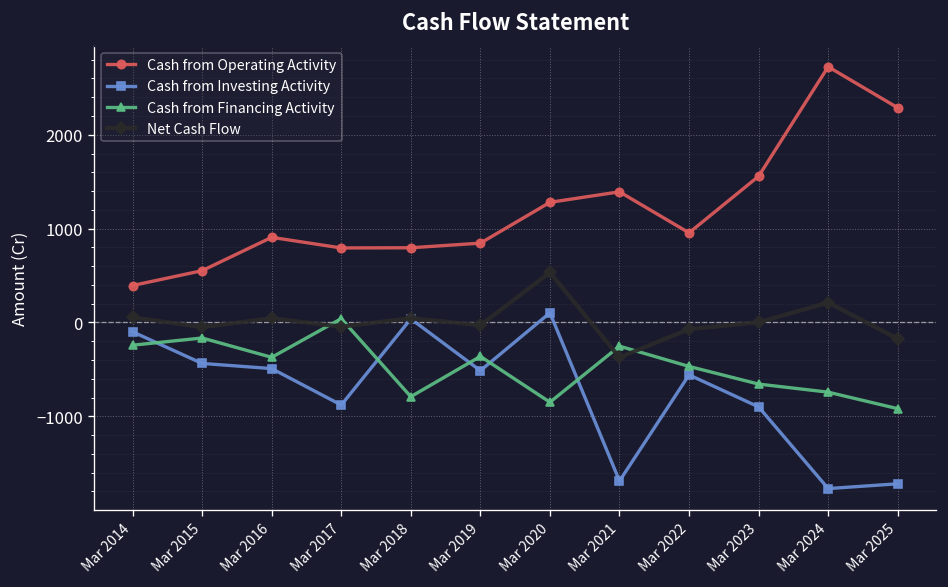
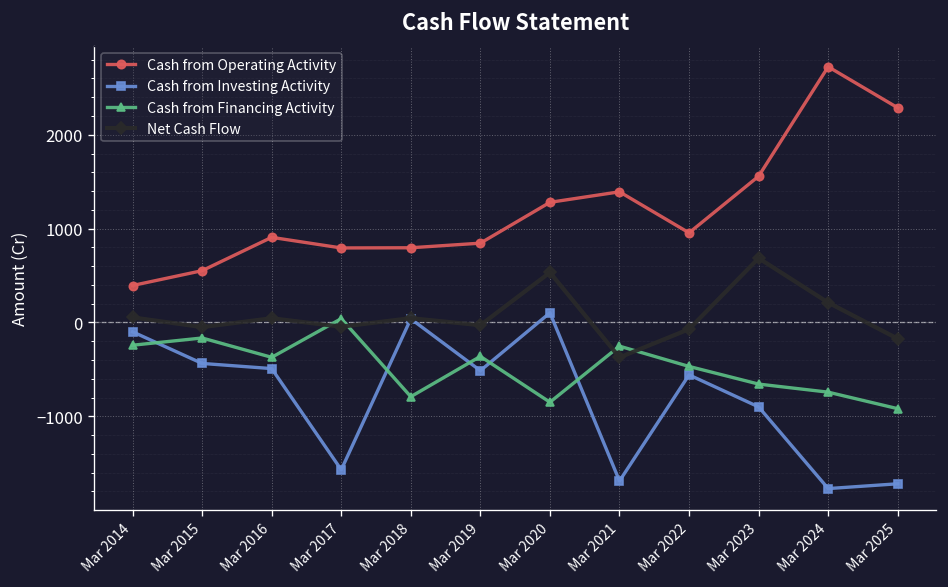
Cash from Investing Activity, Mar 2017: -900 -> -1600
Net Cash Flow, Mar 2023: 0 -> 700
